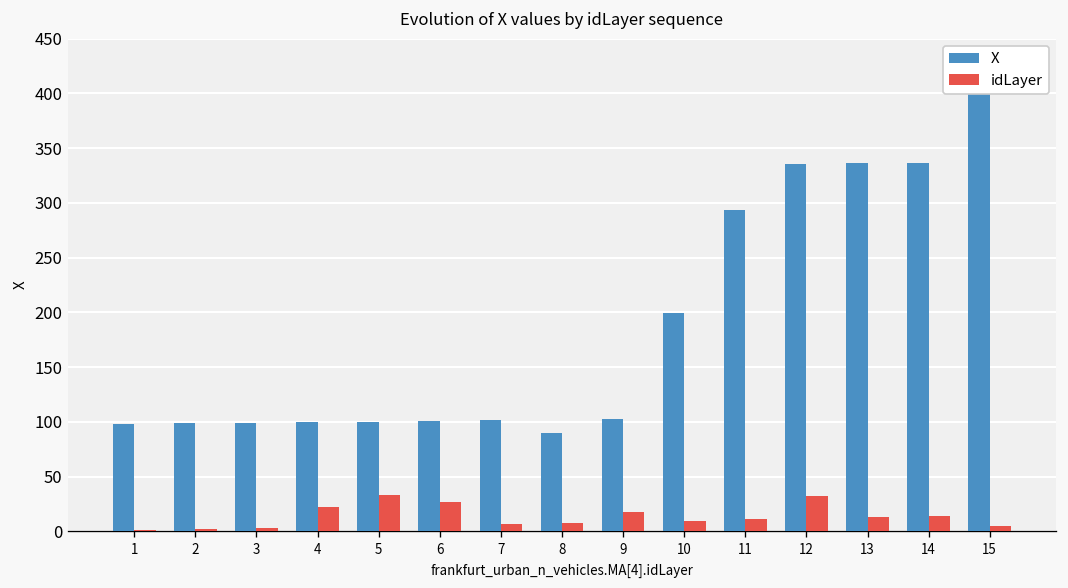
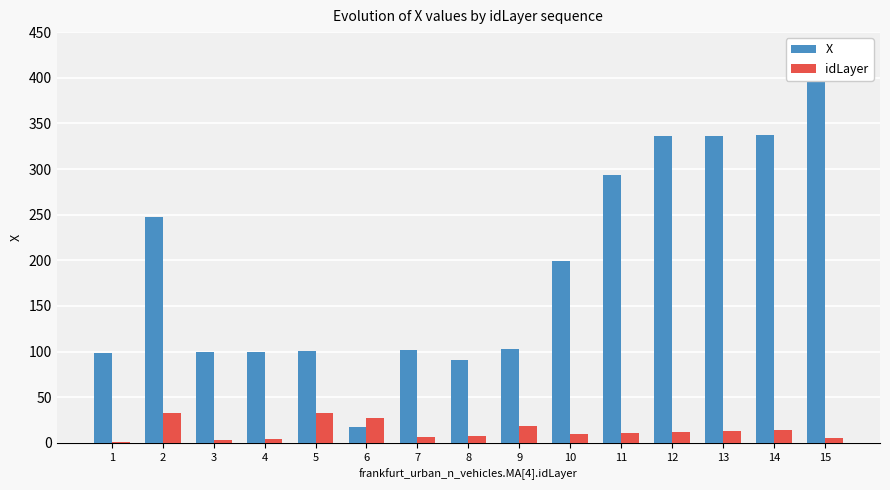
X, 2: 100 -> 250
idLayer, 2: 0 -> 30
idLayer, 4: 20 -> 0
X, 6: 100 -> 20
idLayer, 12: 30 -> 10
